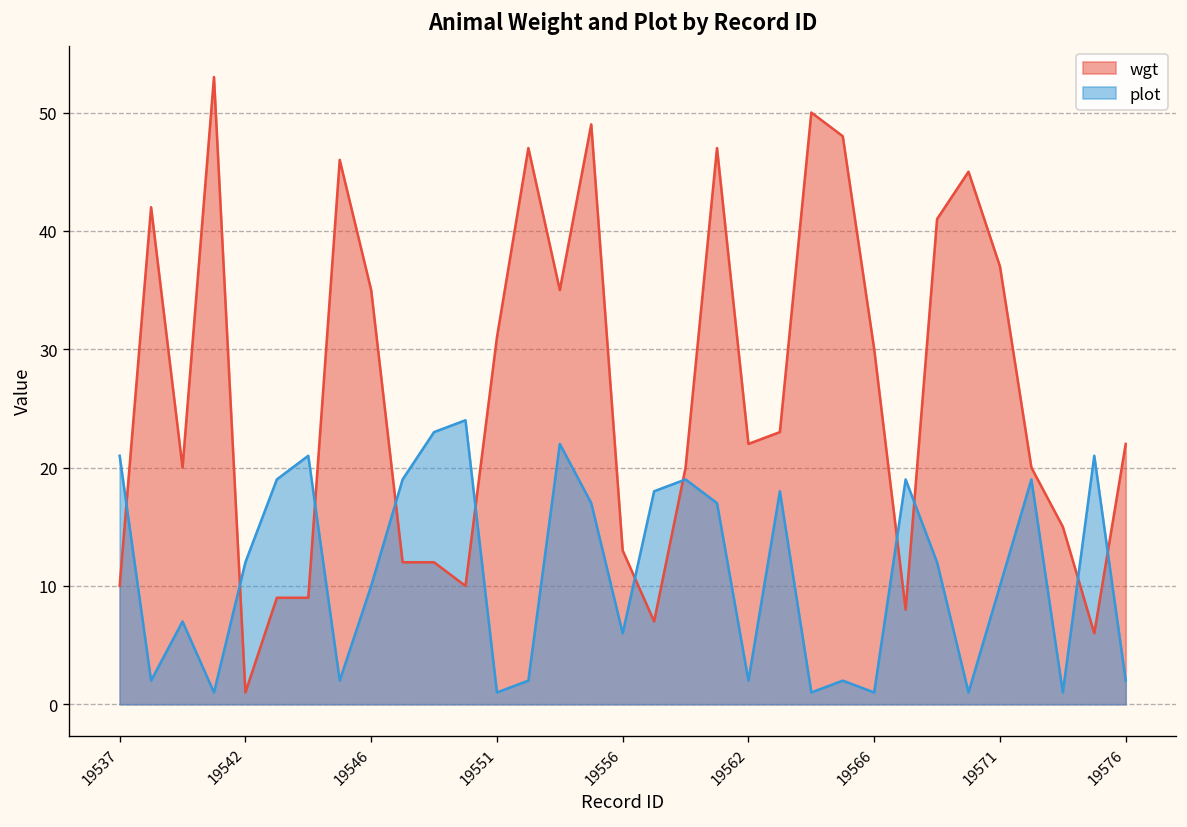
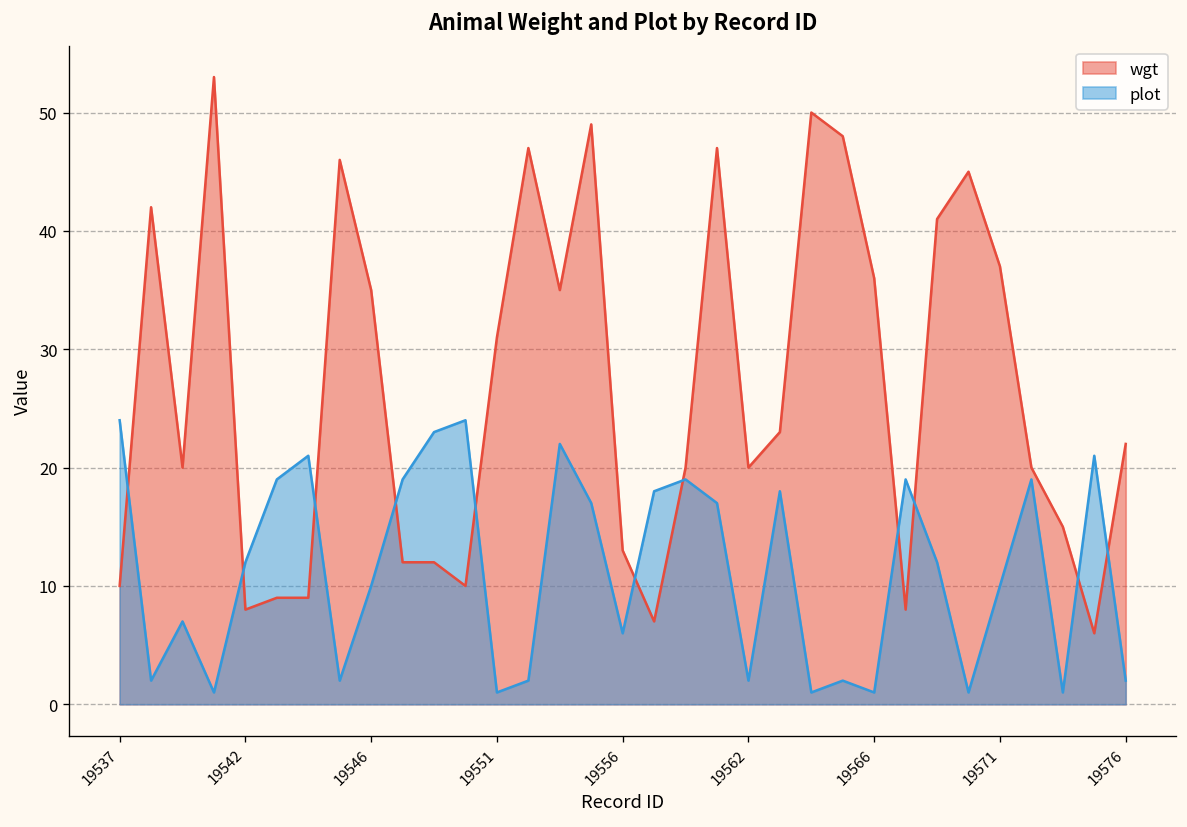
plot, 19537: 21 -> 24
wgt, 19542: 1 -> 8
wgt, 19562: 22 -> 20
wgt, 19566: 30 -> 36
